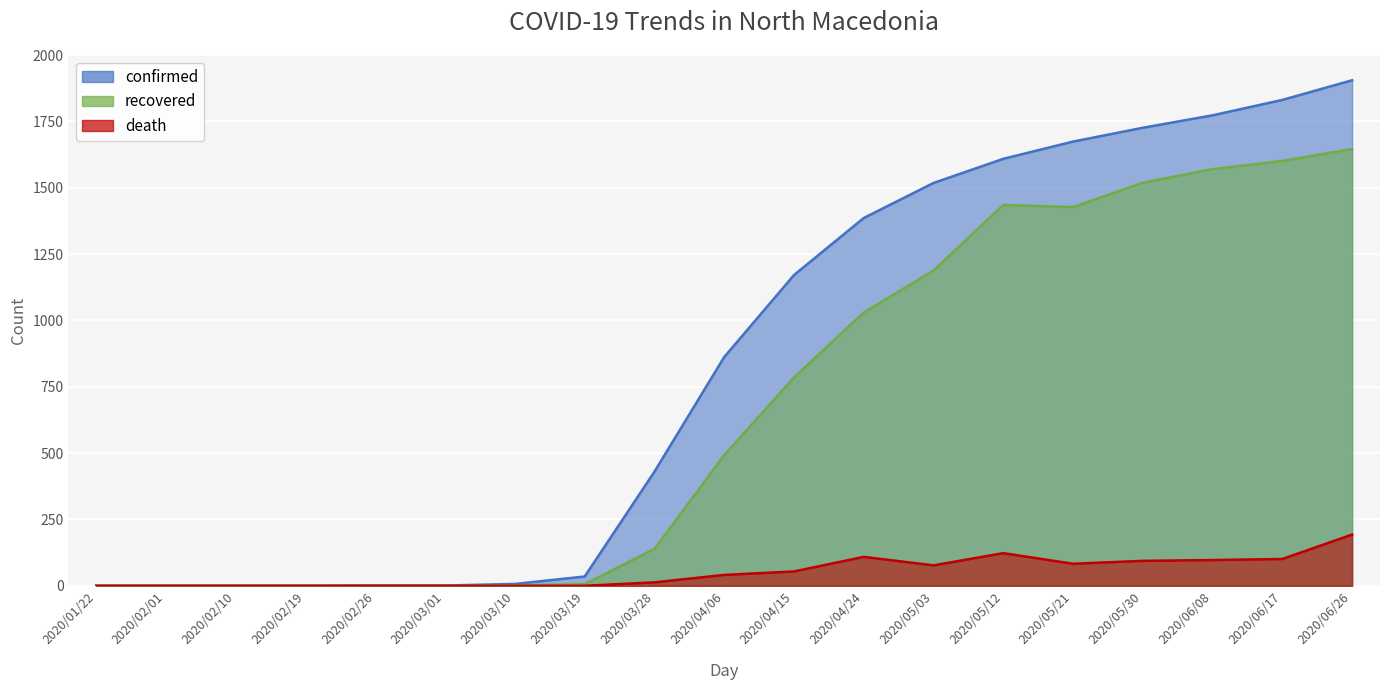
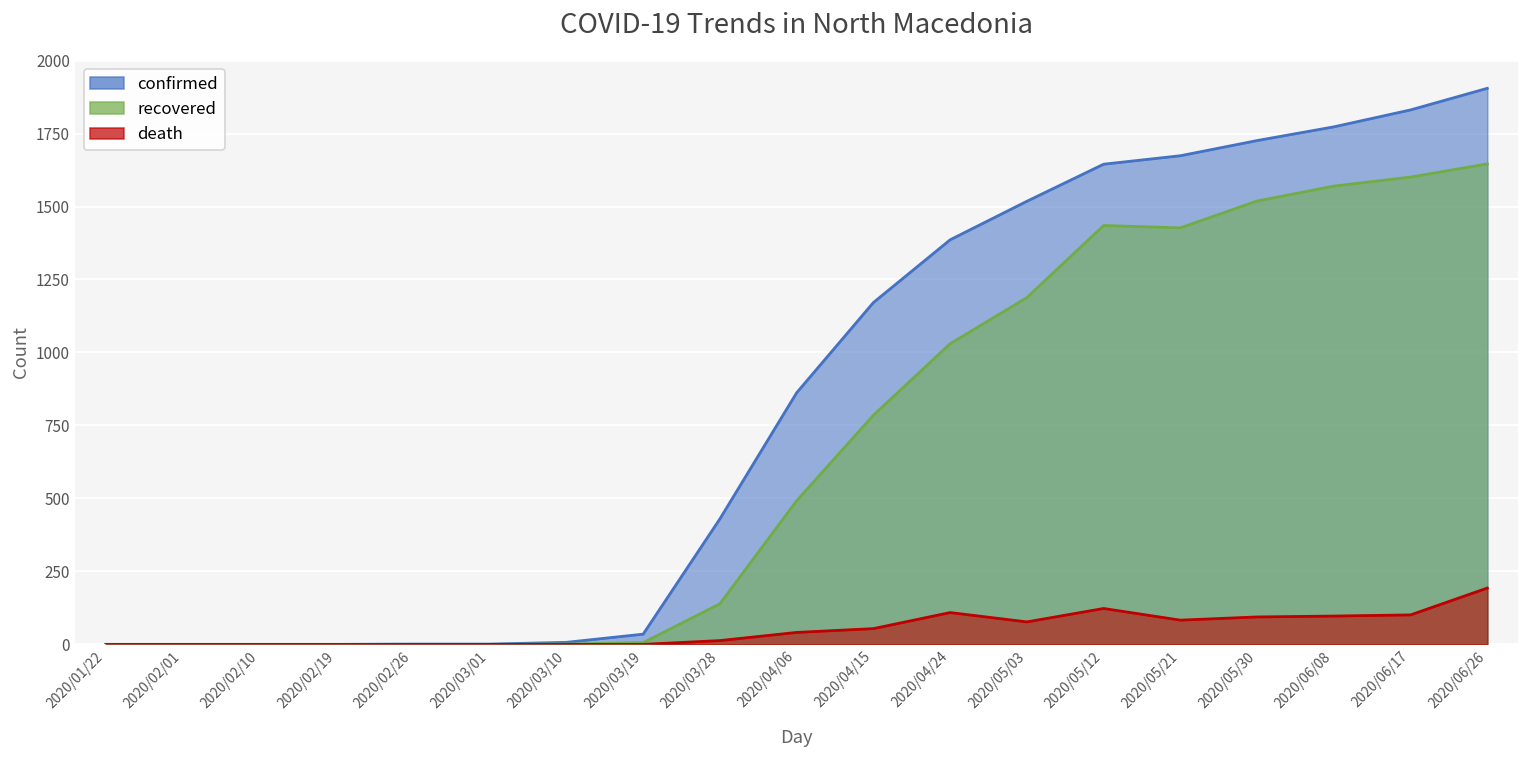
confirmed, 2020/05/12: 1610 -> 1650
